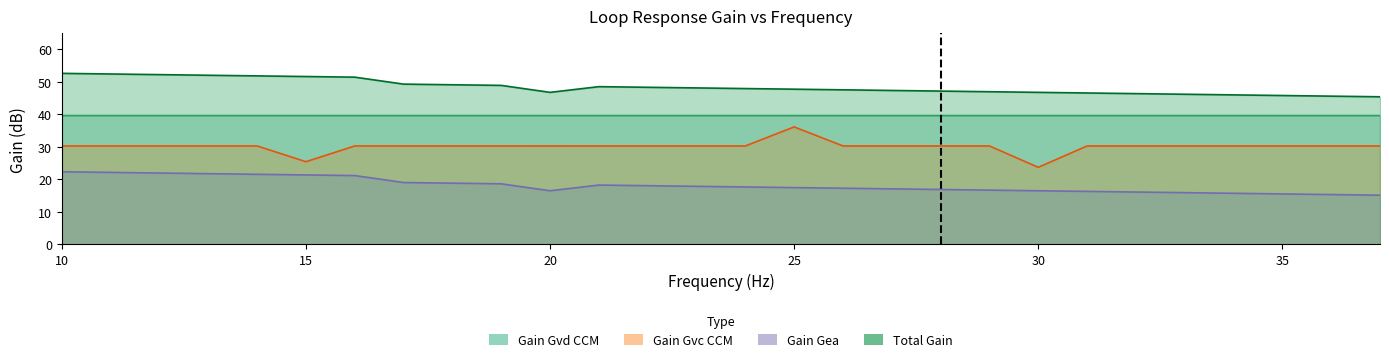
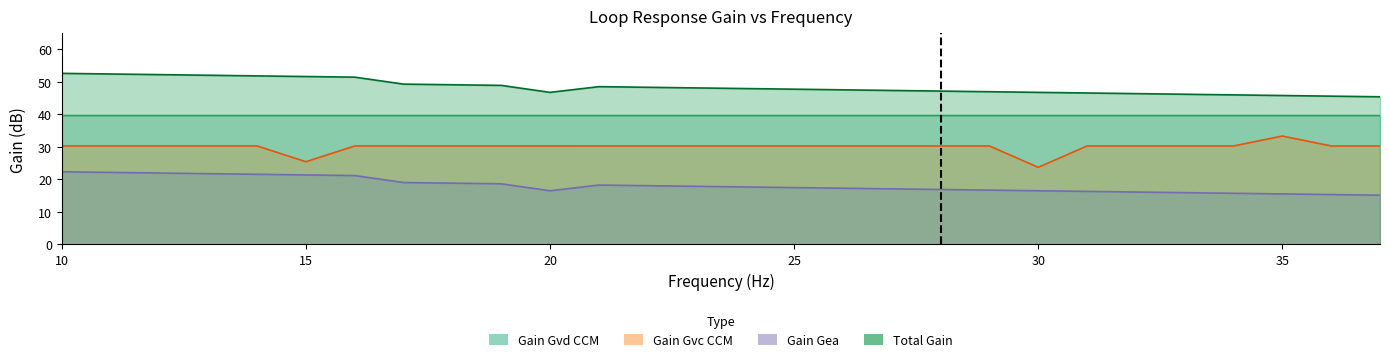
Gain Gvc CCM, 25: 36 -> 30
Gain Gvc CCM, 35: 30 -> 33
